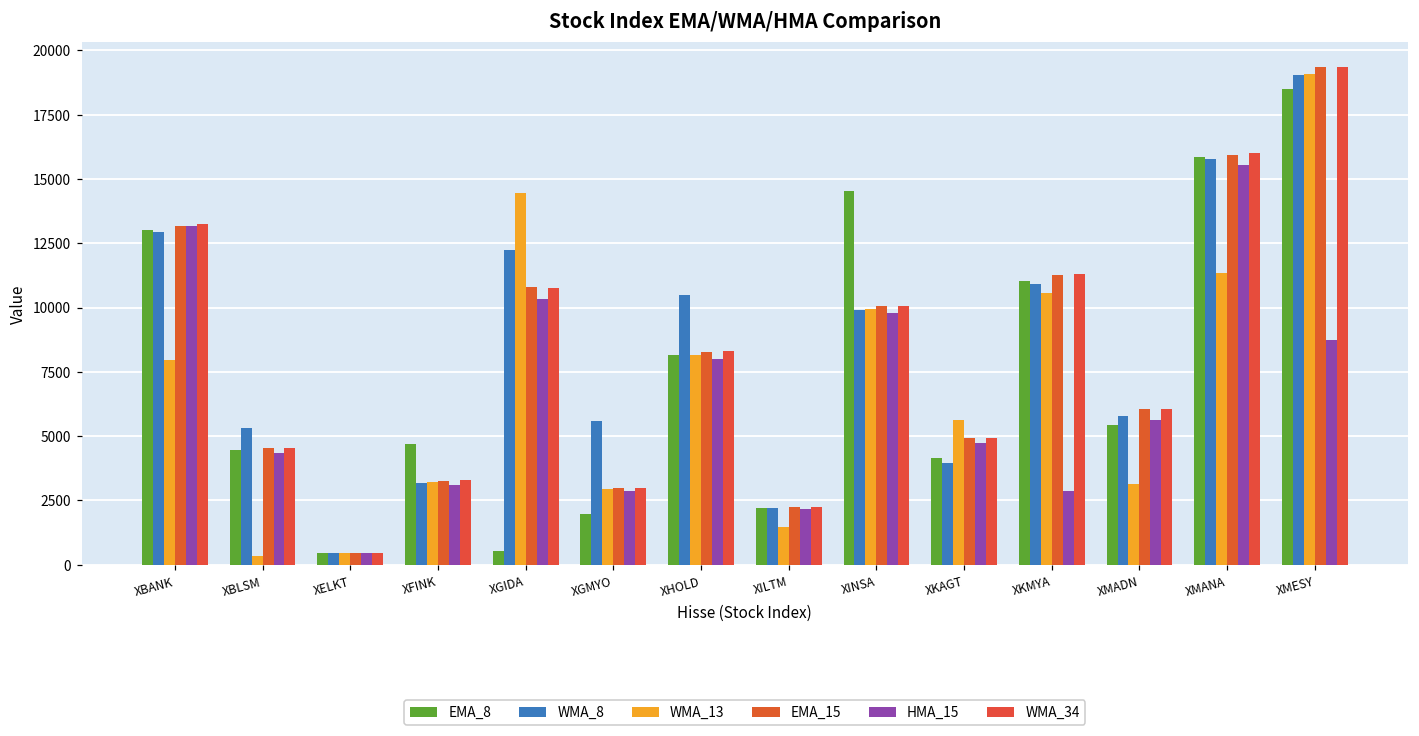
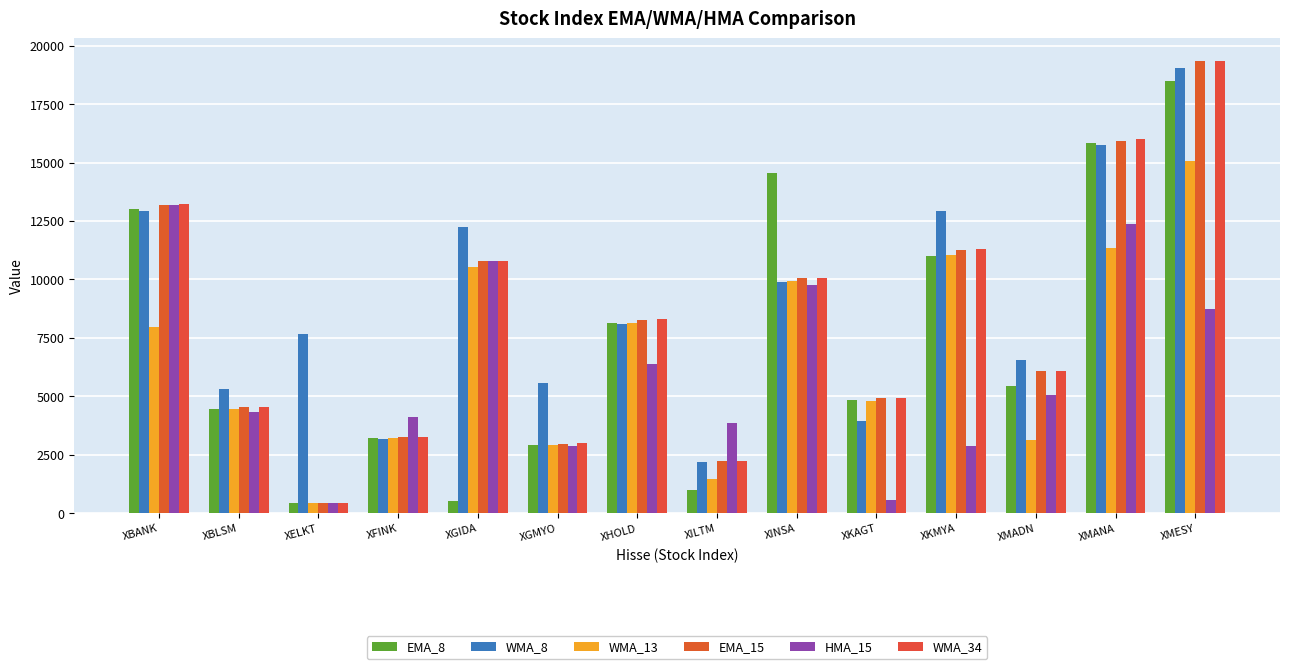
WMA_13, XBLSM: 400 -> 4500
WMA_8, XELKT: 400 -> 7700
EMA_8, XFINK: 4700 -> 3200
HMA_15, XFINK: 3100 -> 4100
WMA_13, XGIDA: 14500 -> 10500
HMA_15, XGIDA: 10300 -> 10800
EMA_8, XGMYO: 2000 -> 2900
WMA_8, XHOLD: 10500 -> 8100
HMA_15, XHOLD: 8000 -> 6400
EMA_8, XILTM: 2200 -> 1000
HMA_15, XILTM: 2200 -> 3900
EMA_8, XKAGT: 4100 -> 4800
WMA_13, XKAGT: 5600 -> 4800
HMA_15, XKAGT: 4700 -> 600
WMA_8, XKMYA: 10900 -> 12900
WMA_13, XKMYA: 10600 -> 11000
WMA_8, XMADN: 5800 -> 6600
HMA_15, XMADN: 5600 -> 5000
HMA_15, XMANA: 15600 -> 12400
WMA_13, XMESY: 19100 -> 15100
